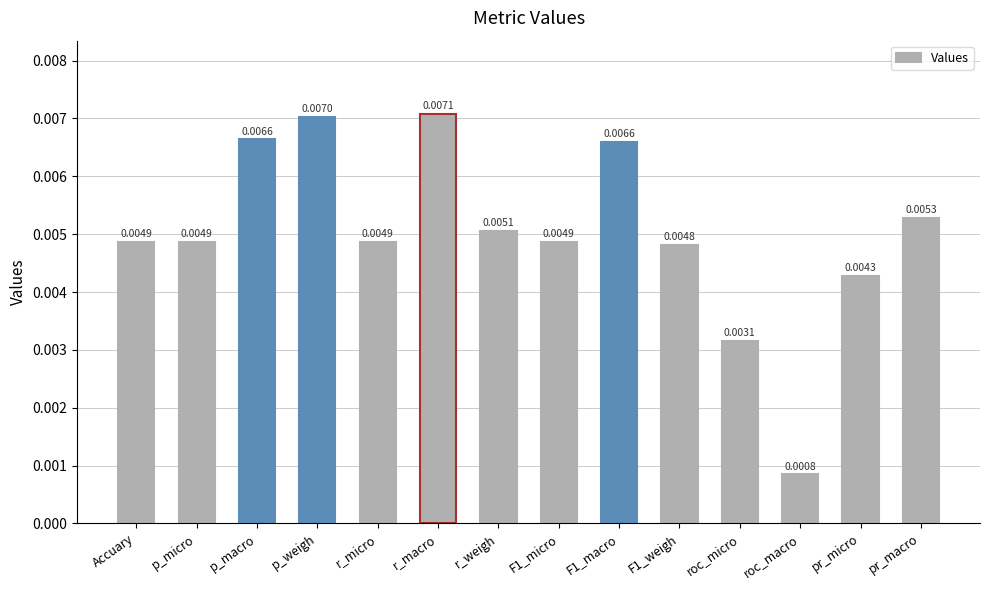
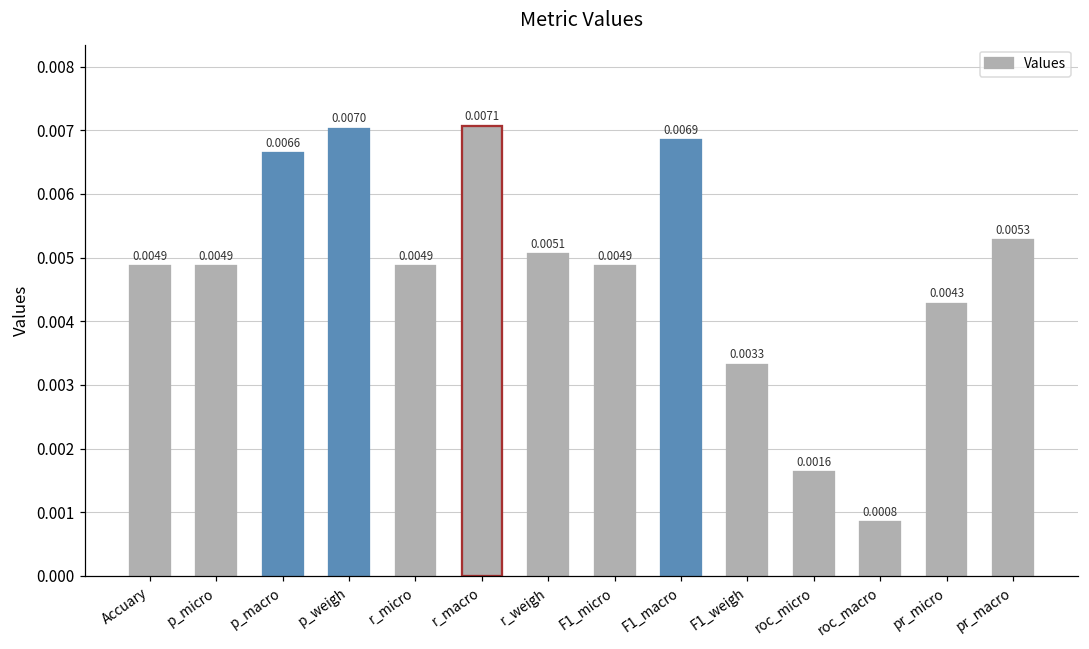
F1_macro: 0.0066 -> 0.0069
F1_weigh: 0.0048 -> 0.0033
roc_micro: 0.0031 -> 0.0016
